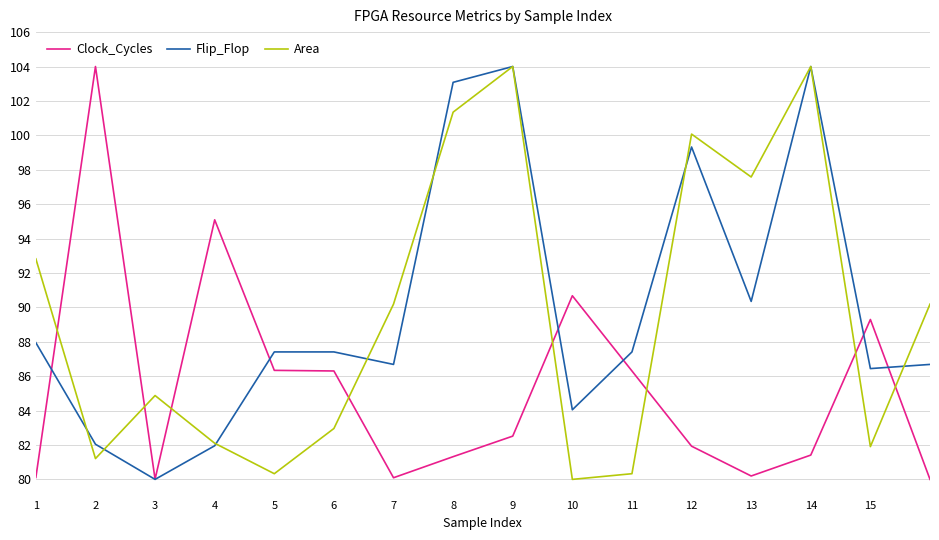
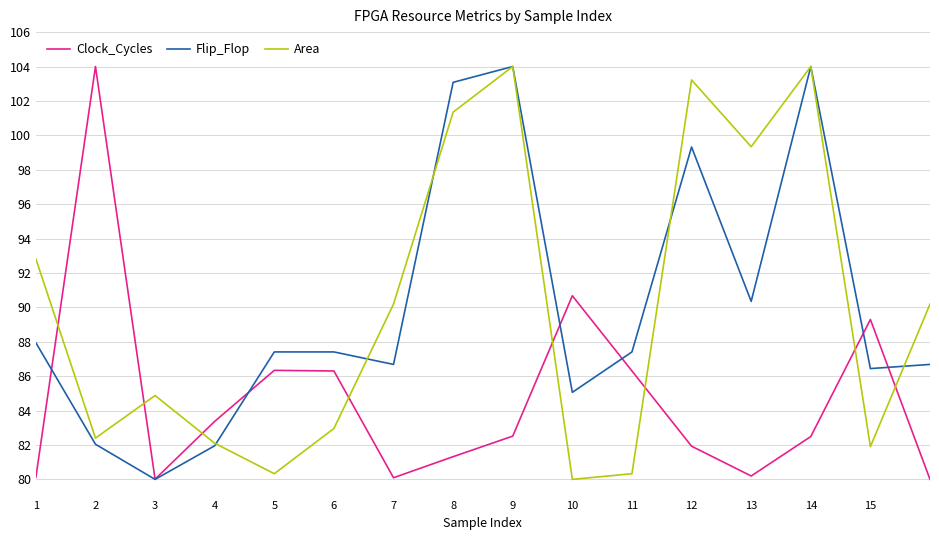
Area, 2: 81.2 -> 82.4
Clock_Cycles, 4: 95.1 -> 83.4
Flip_Flop, 10: 84.0 -> 85.1
Area, 12: 100.1 -> 103.2
Area, 13: 97.6 -> 99.3
Clock_Cycles, 14: 81.4 -> 82.5
